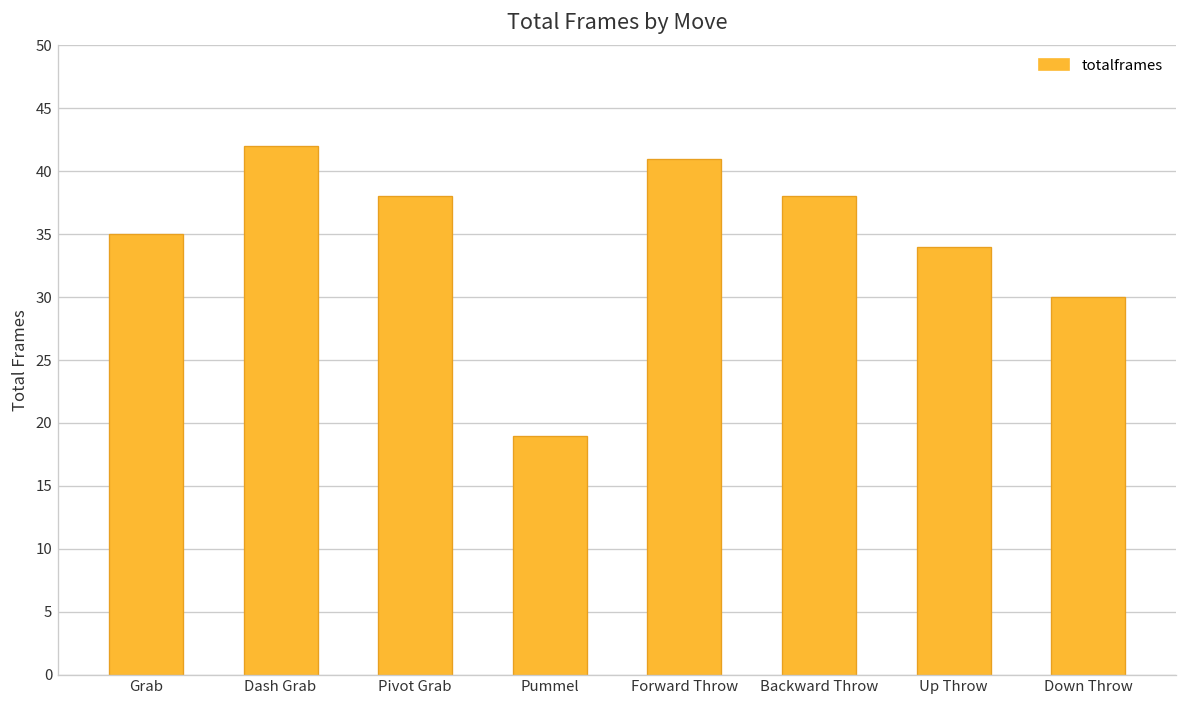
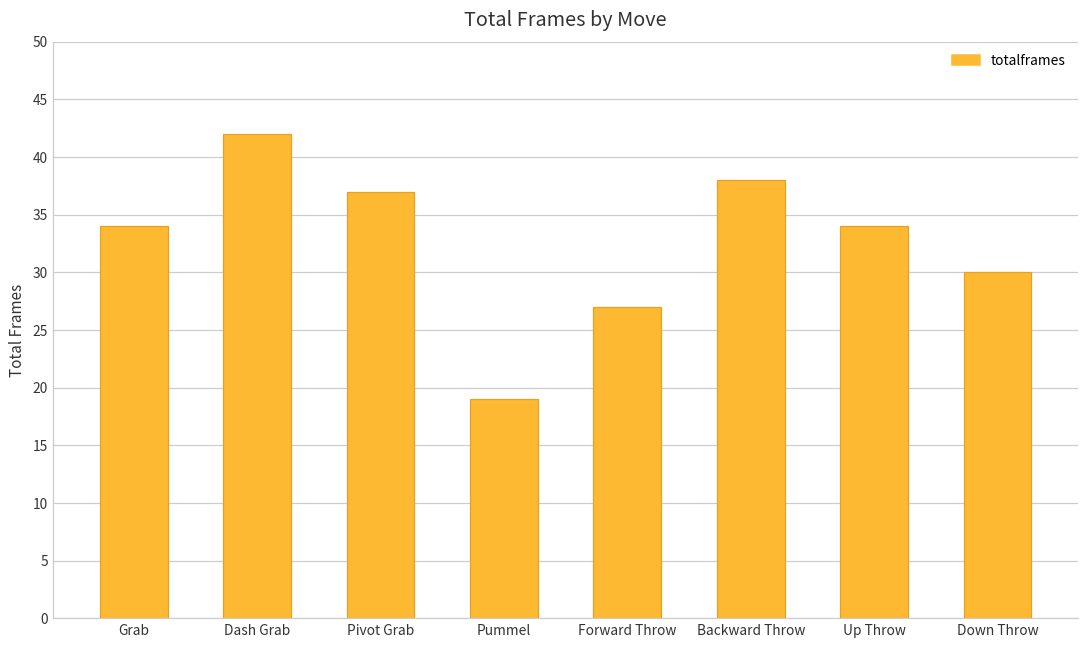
Grab: 35 -> 34
Pivot Grab: 38 -> 37
Forward Throw: 41 -> 27
